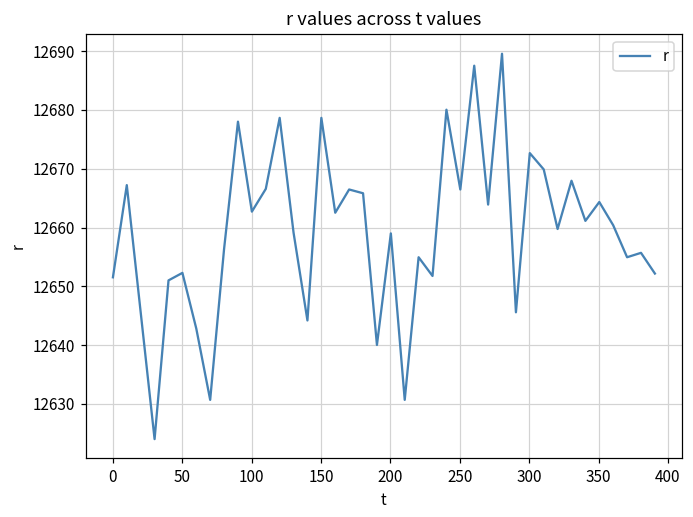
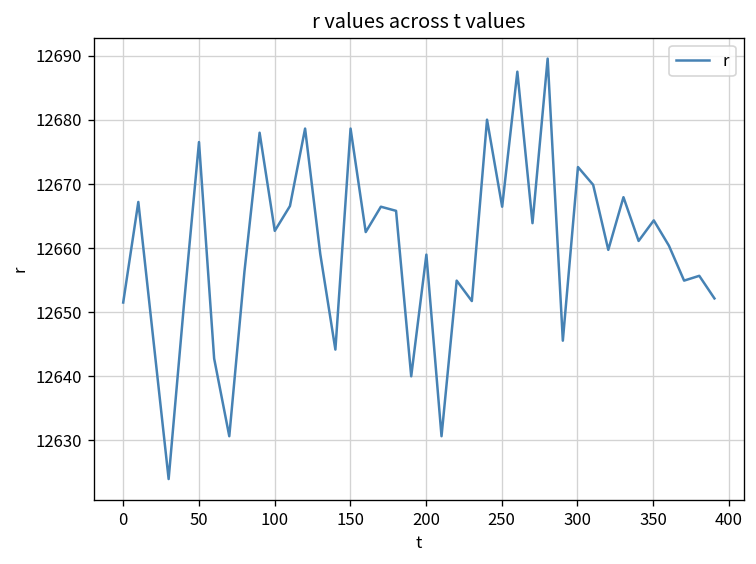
50: 12652 -> 12677
